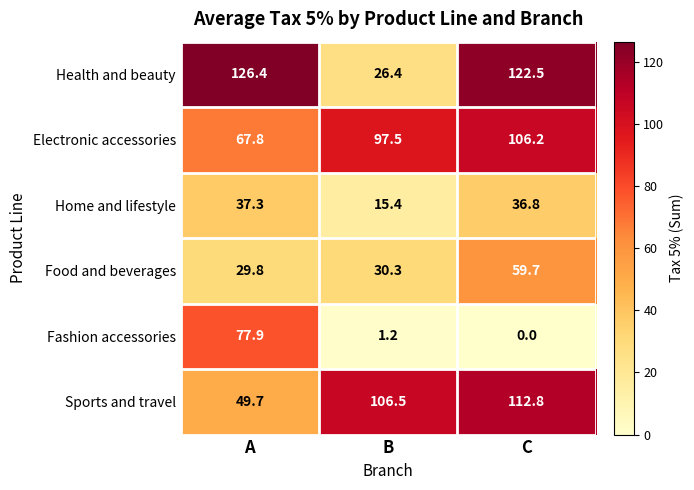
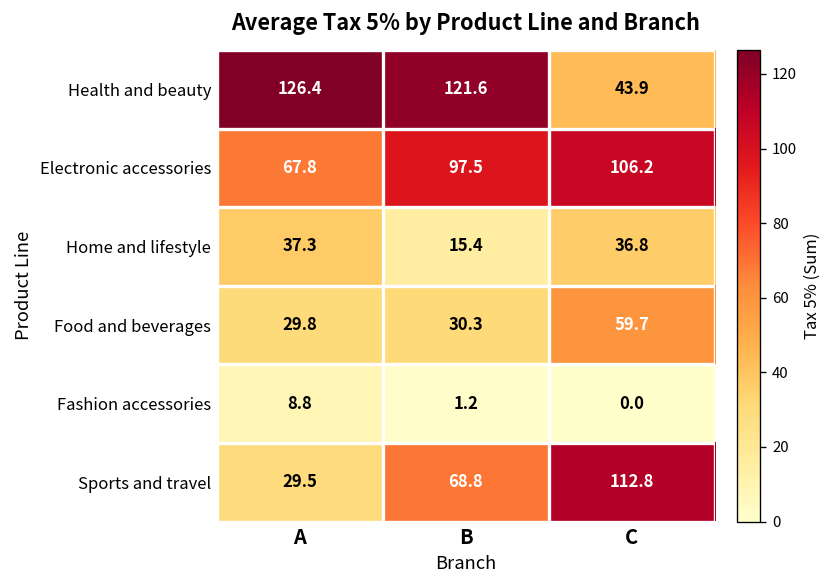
Health and beauty, B: 26.4 -> 121.6
Health and beauty, C: 122.5 -> 43.9
Fashion accessories, A: 77.9 -> 8.8
Sports and travel, A: 49.7 -> 29.5
Sports and travel, B: 106.5 -> 68.8
